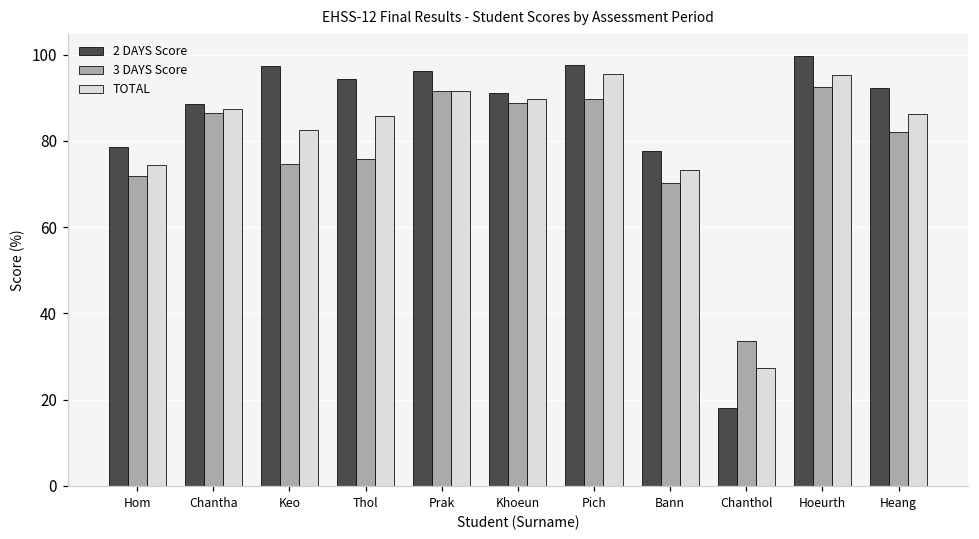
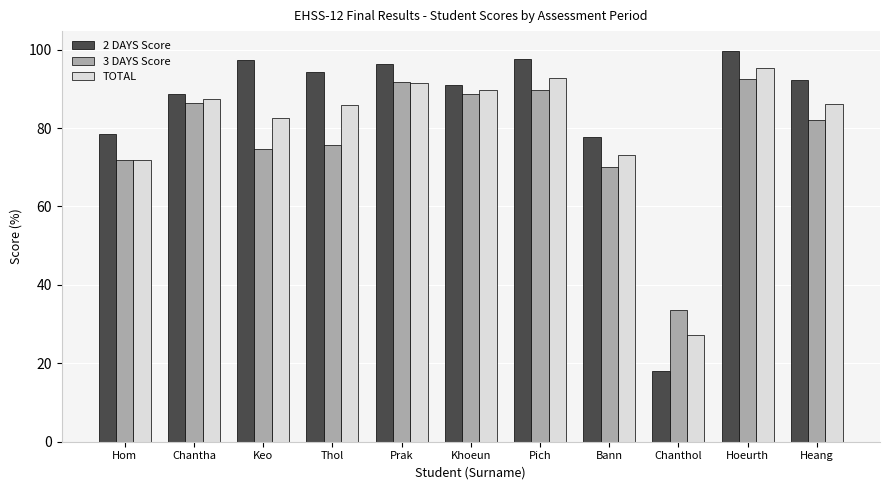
TOTAL, Hom: 74 -> 72
TOTAL, Pich: 95 -> 93
